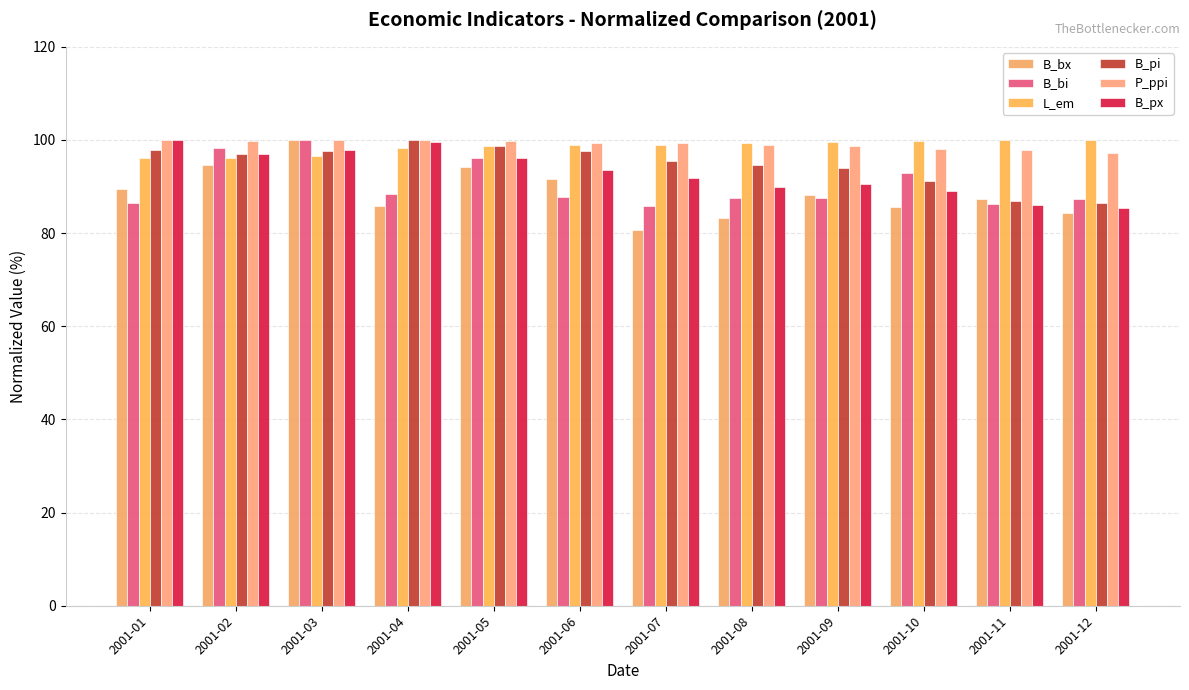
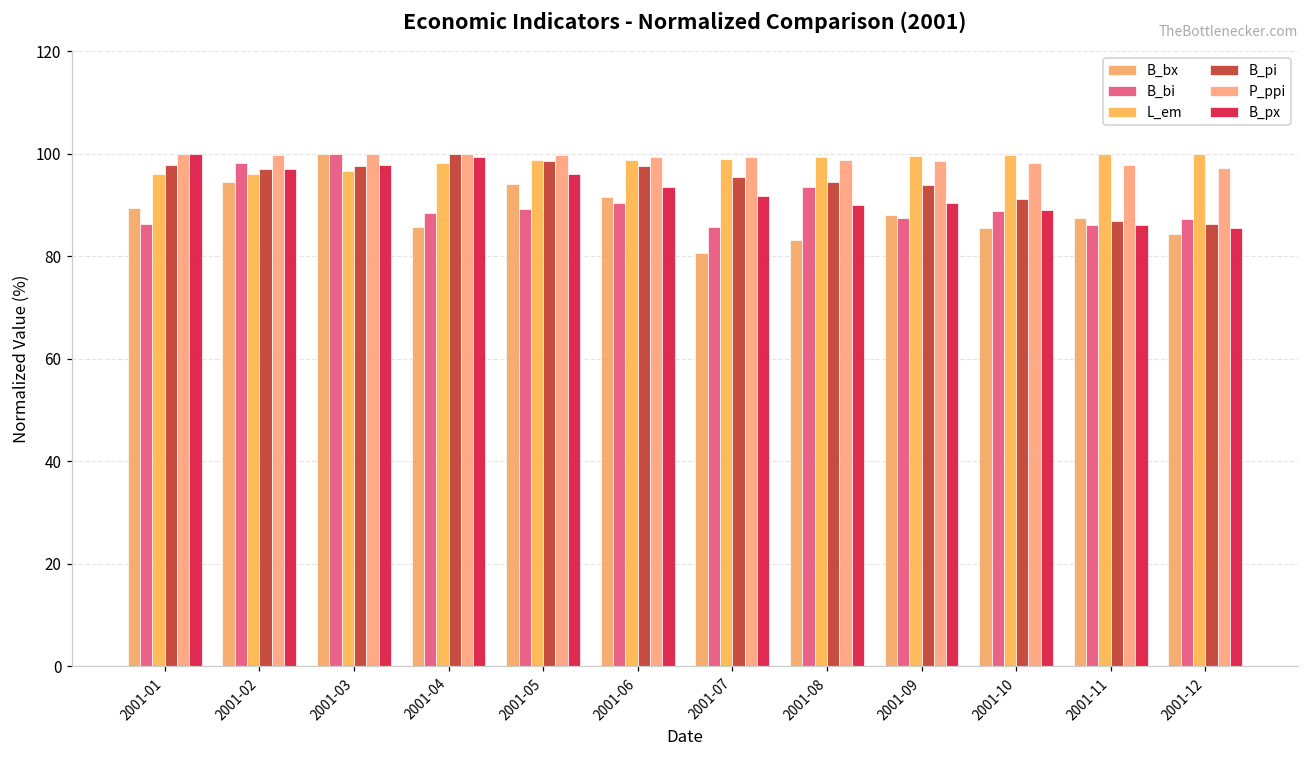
B_bi, 2001-05: 96 -> 89
B_bi, 2001-06: 88 -> 90
B_bi, 2001-08: 88 -> 94
B_bi, 2001-10: 93 -> 89
